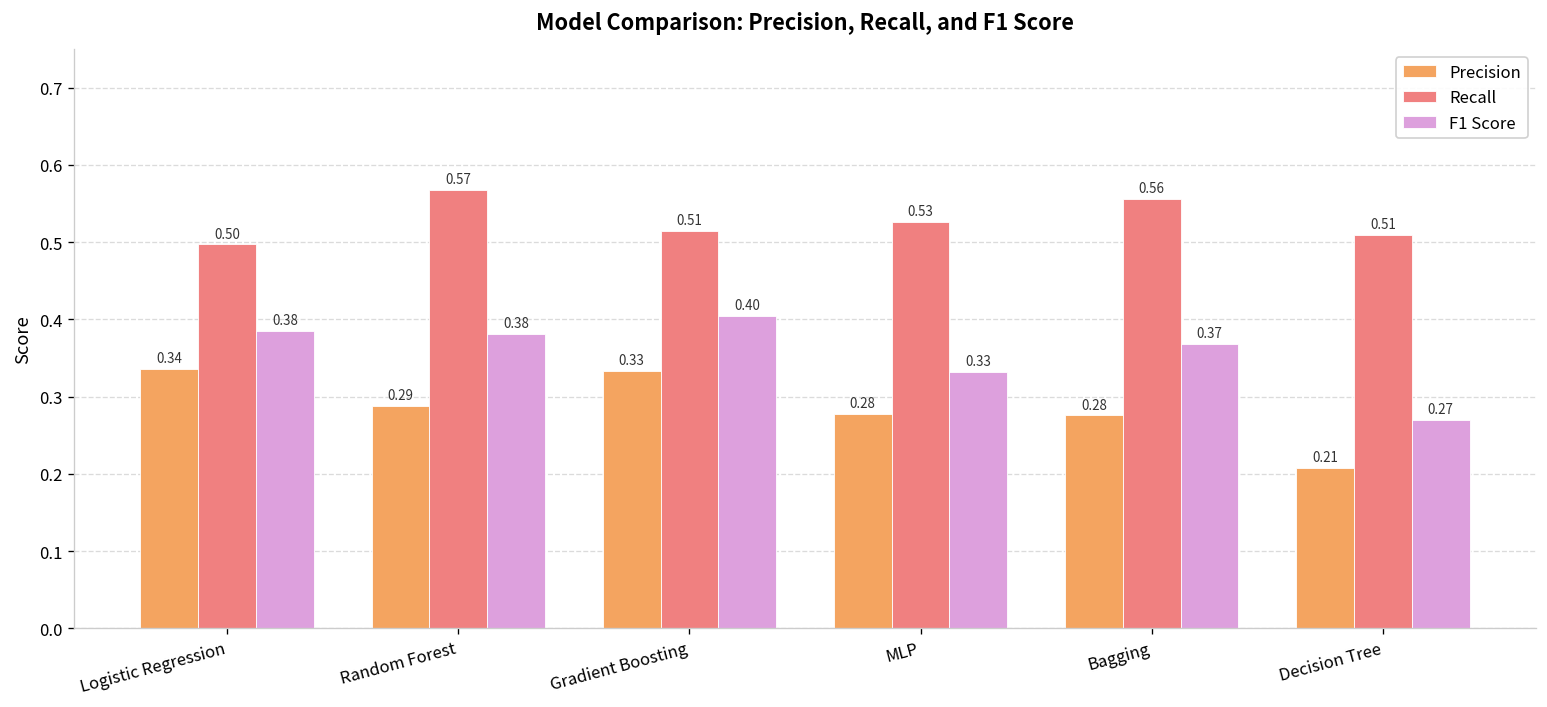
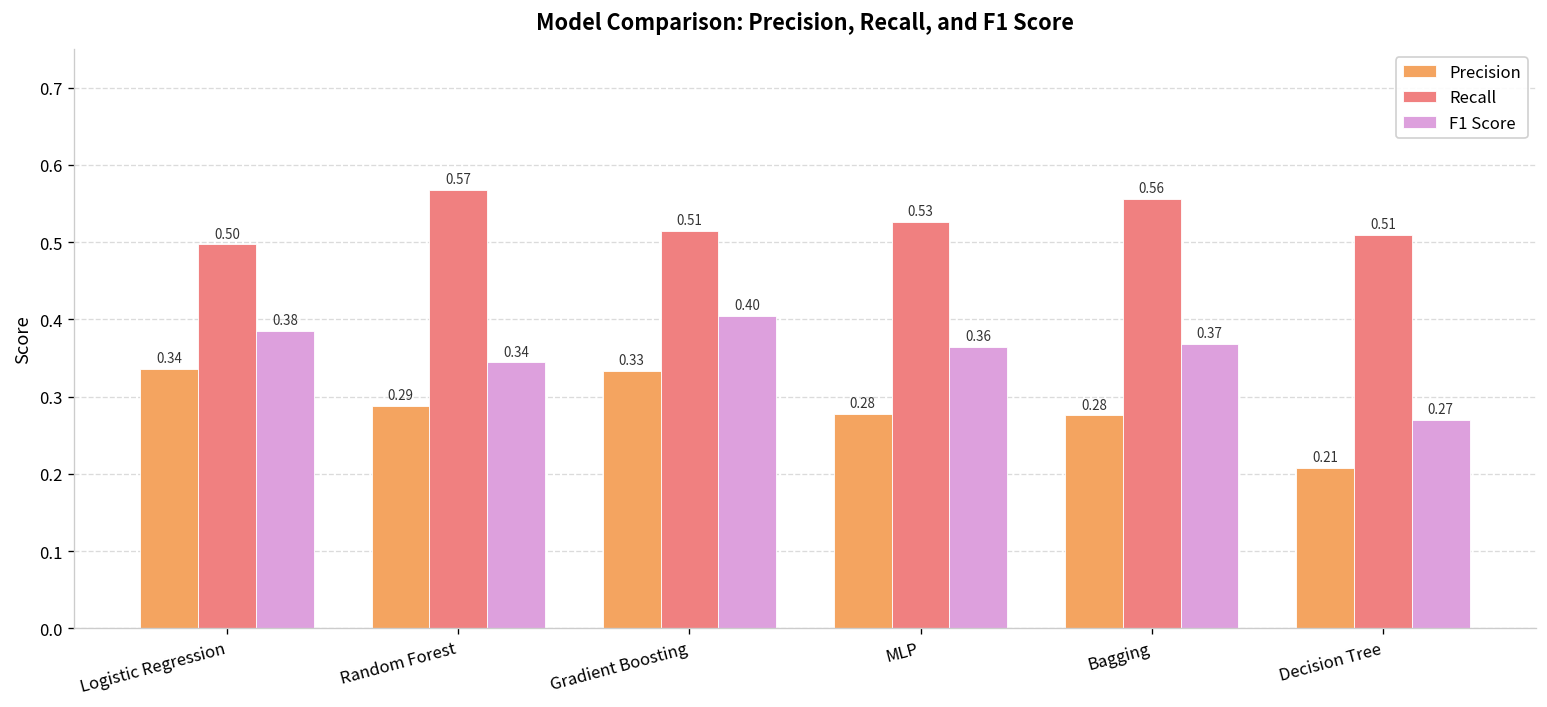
F1 Score, Random Forest: 0.38 -> 0.34
F1 Score, MLP: 0.33 -> 0.36
